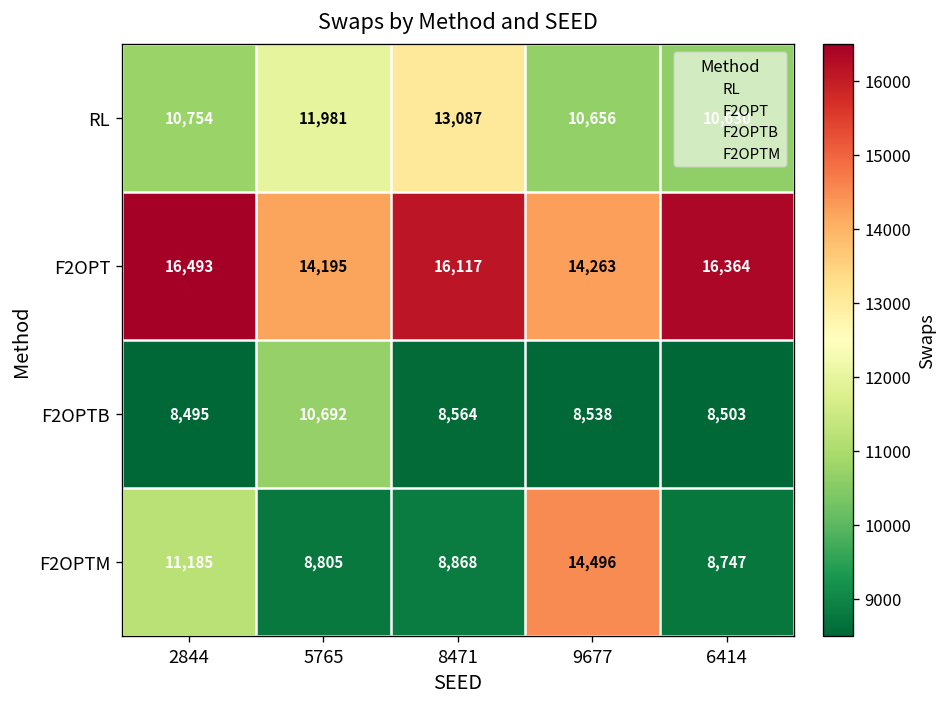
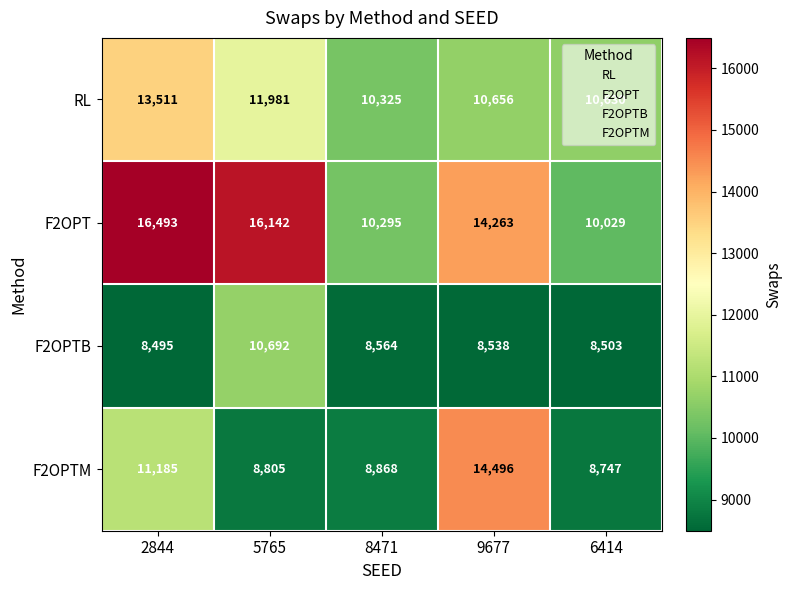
RL, 2844: 10,754 -> 13,511
RL, 8471: 13,087 -> 10,325
F2OPT, 5765: 14,195 -> 16,142
F2OPT, 8471: 16,117 -> 10,295
F2OPT, 6414: 16,364 -> 10,029
